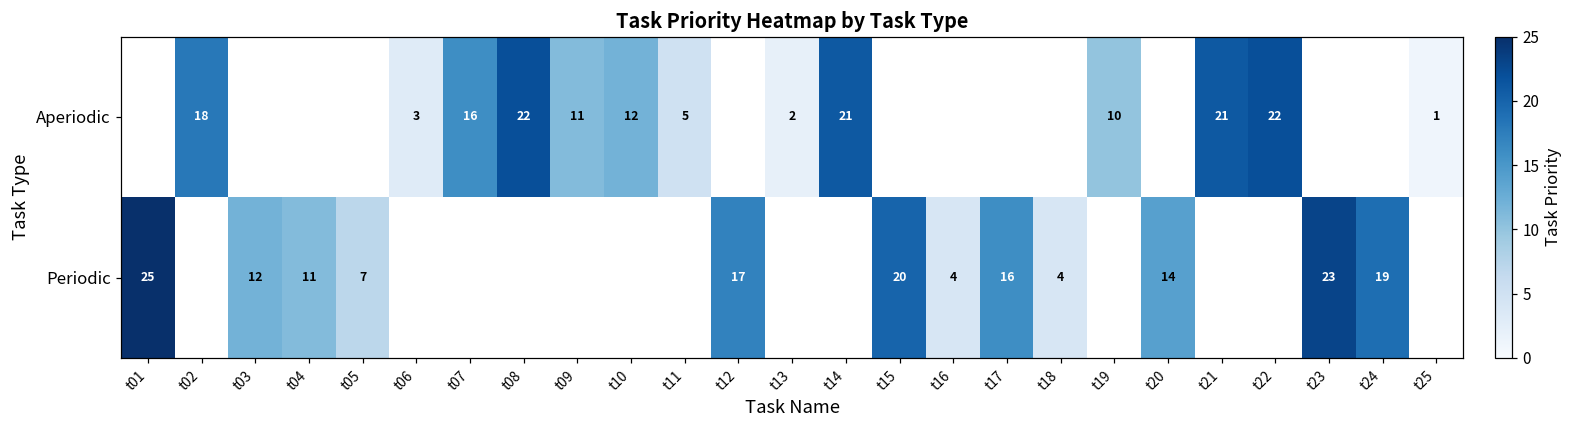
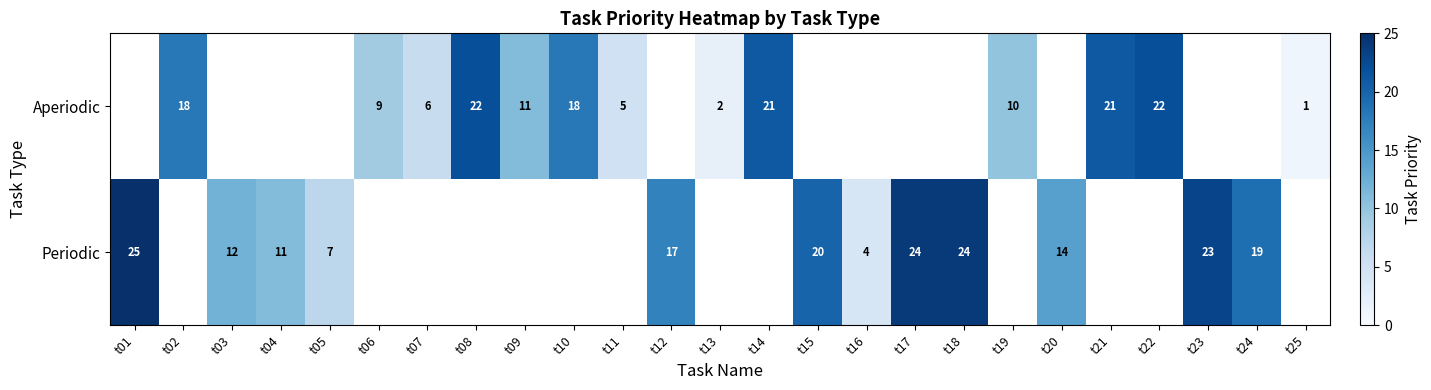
Aperiodic, t06: 3 -> 9
Aperiodic, t07: 16 -> 6
Aperiodic, t10: 12 -> 18
Periodic, t17: 16 -> 24
Periodic, t18: 4 -> 24
